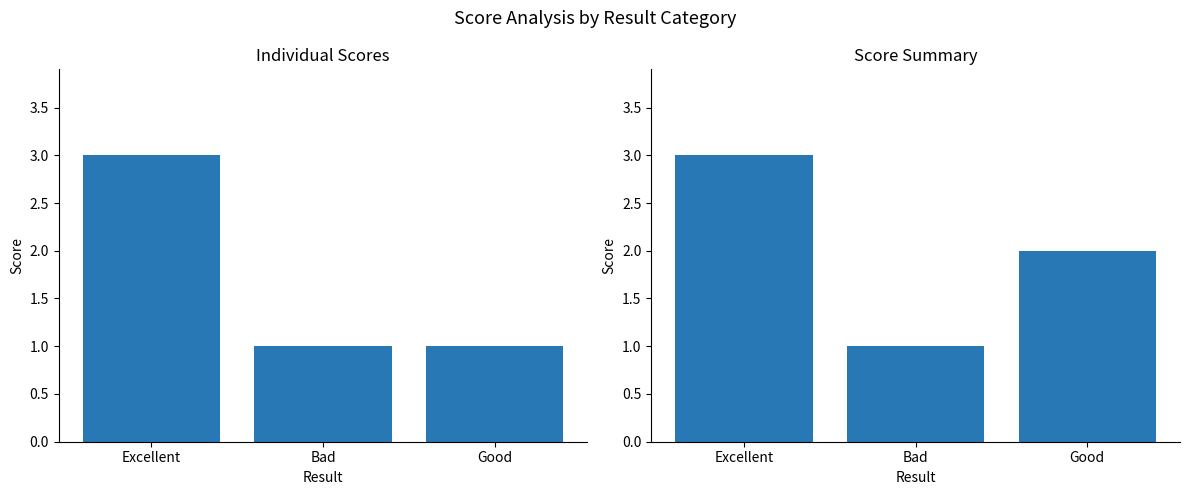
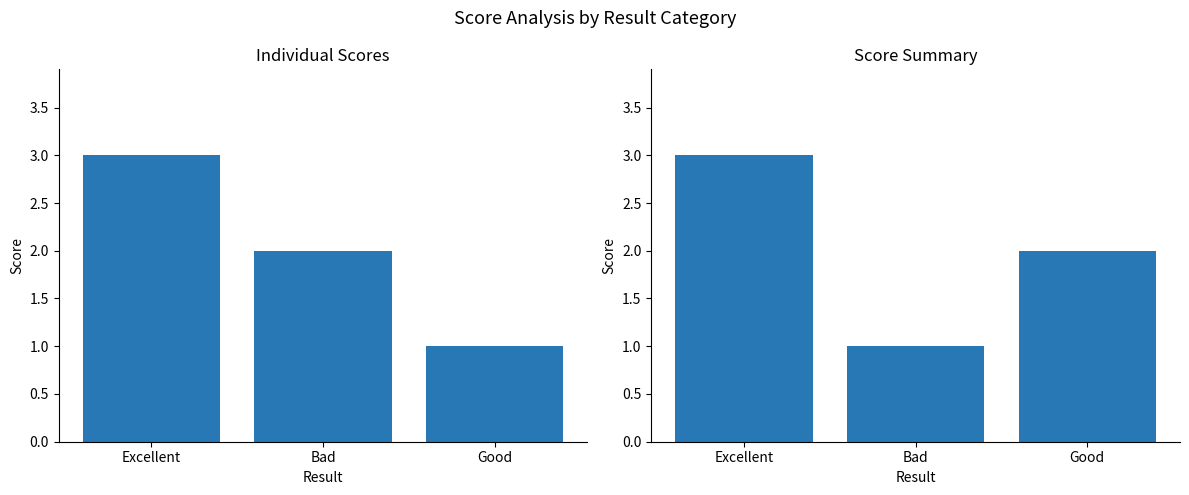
Individual Scores, Bad: 1 -> 2
